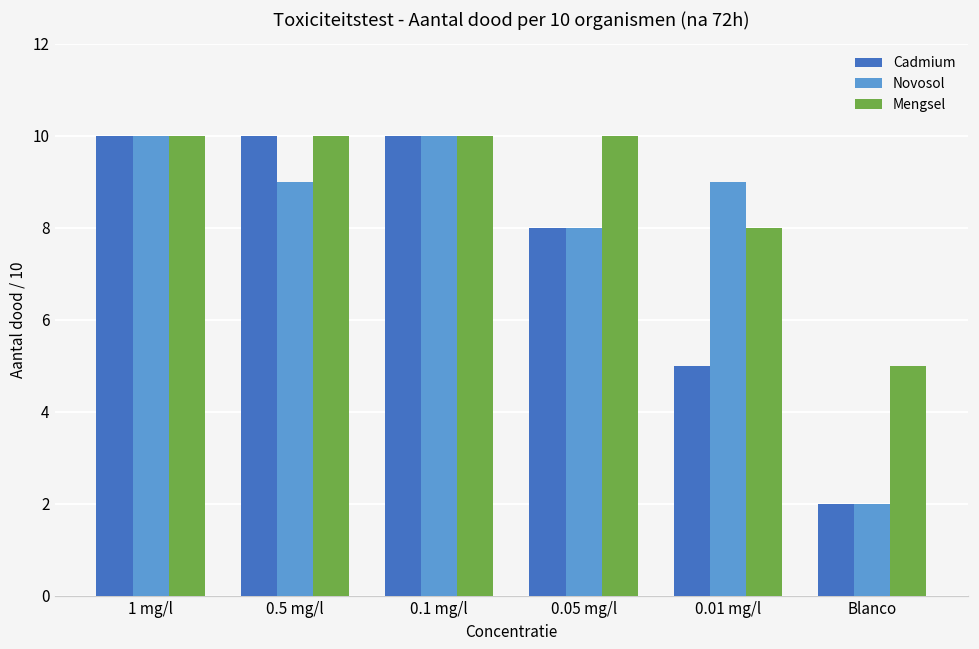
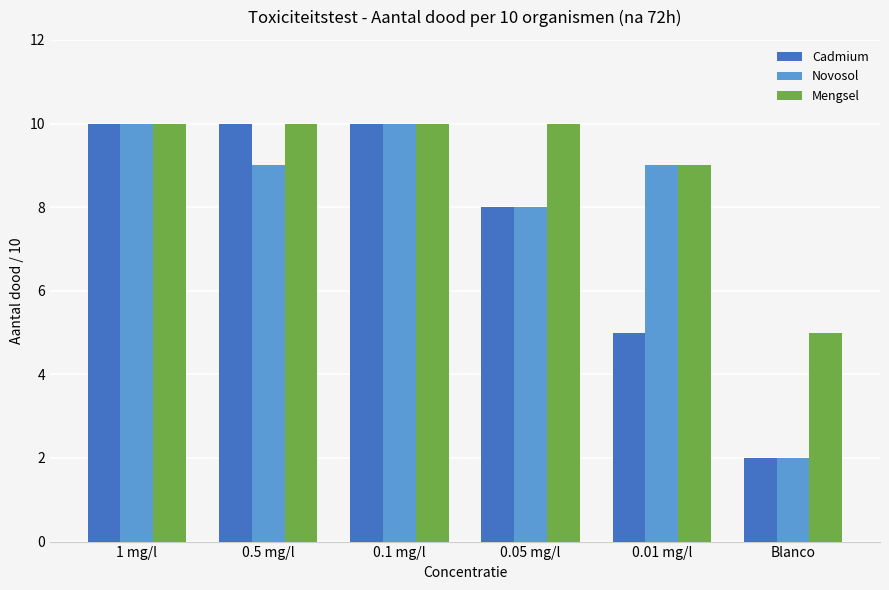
Mengsel, 0.01 mg/l: 8 -> 9
